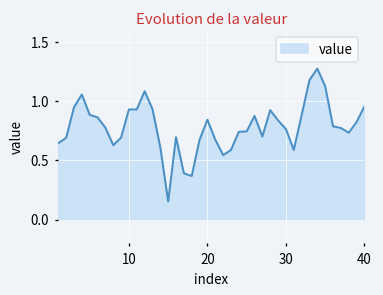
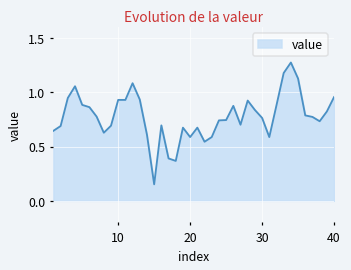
20: 0.8 -> 0.6
